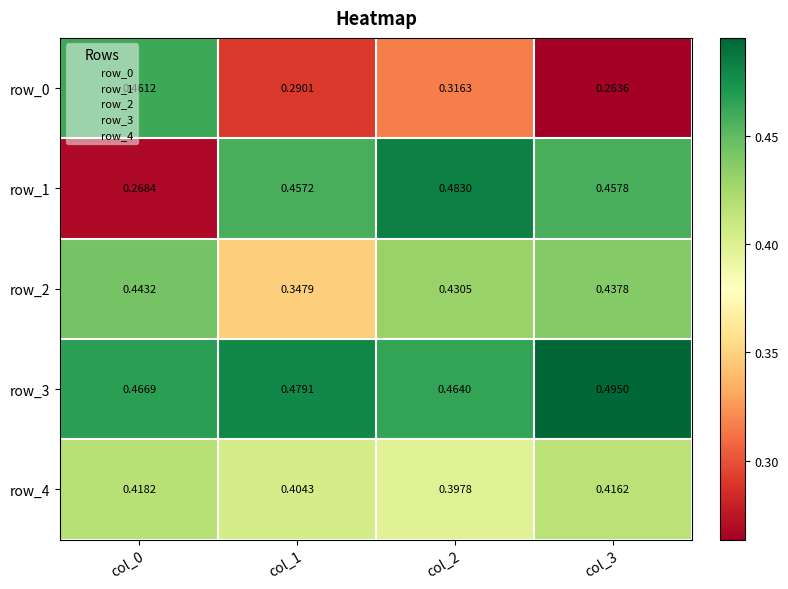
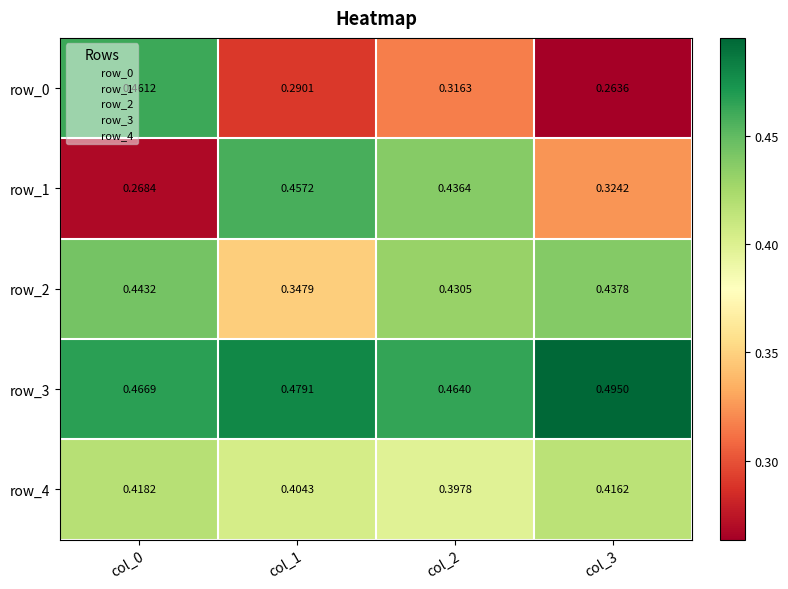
row_1, col_2: 0.4830 -> 0.4364
row_1, col_3: 0.4578 -> 0.3242
